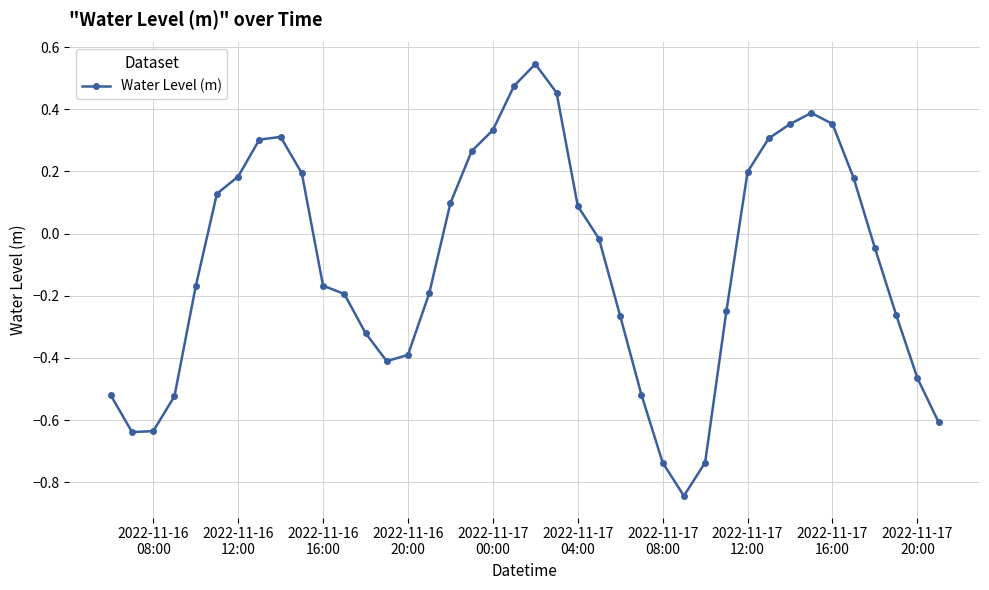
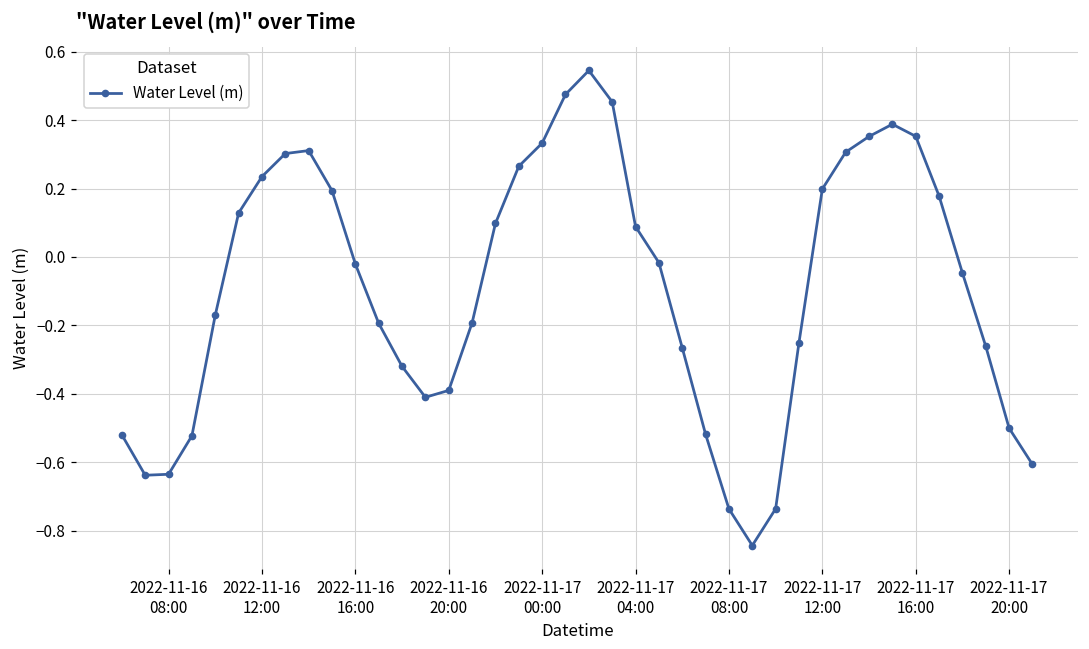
2022-11-16 12:00: 0.18 -> 0.23
2022-11-16 16:00: -0.17 -> -0.02
2022-11-17 20:00: -0.46 -> -0.50
